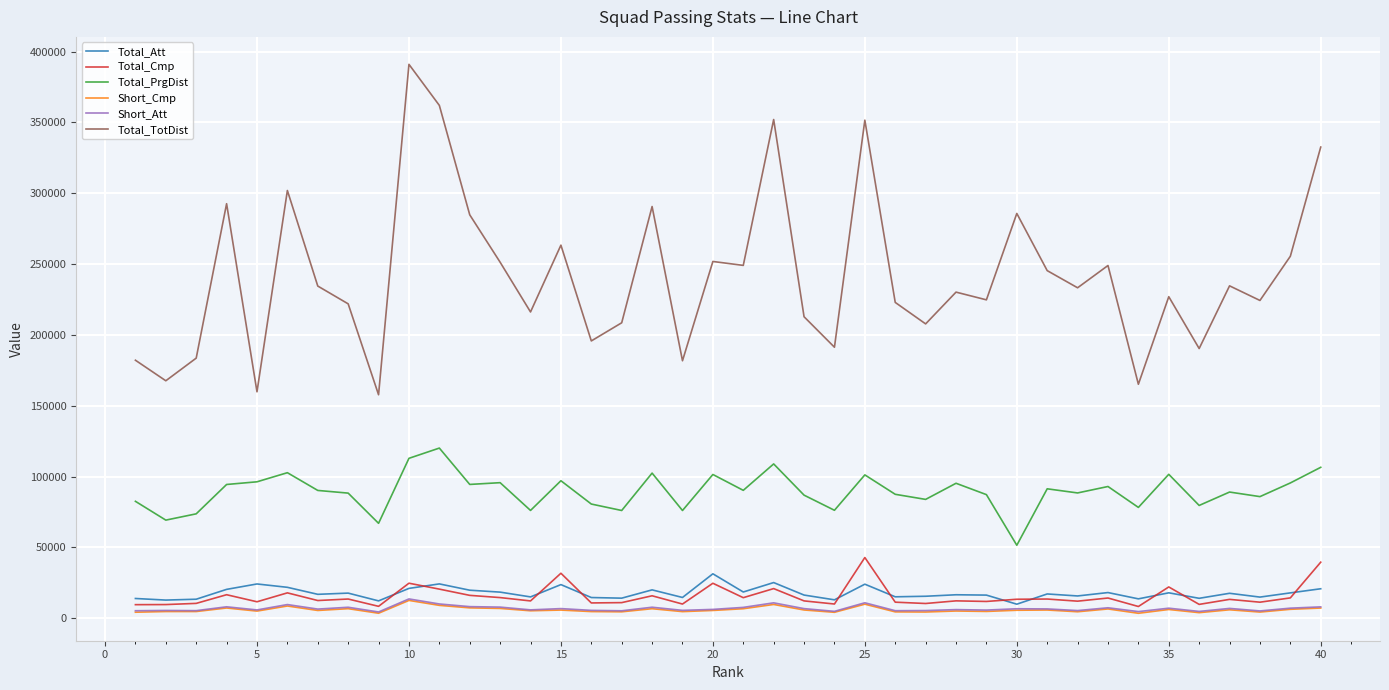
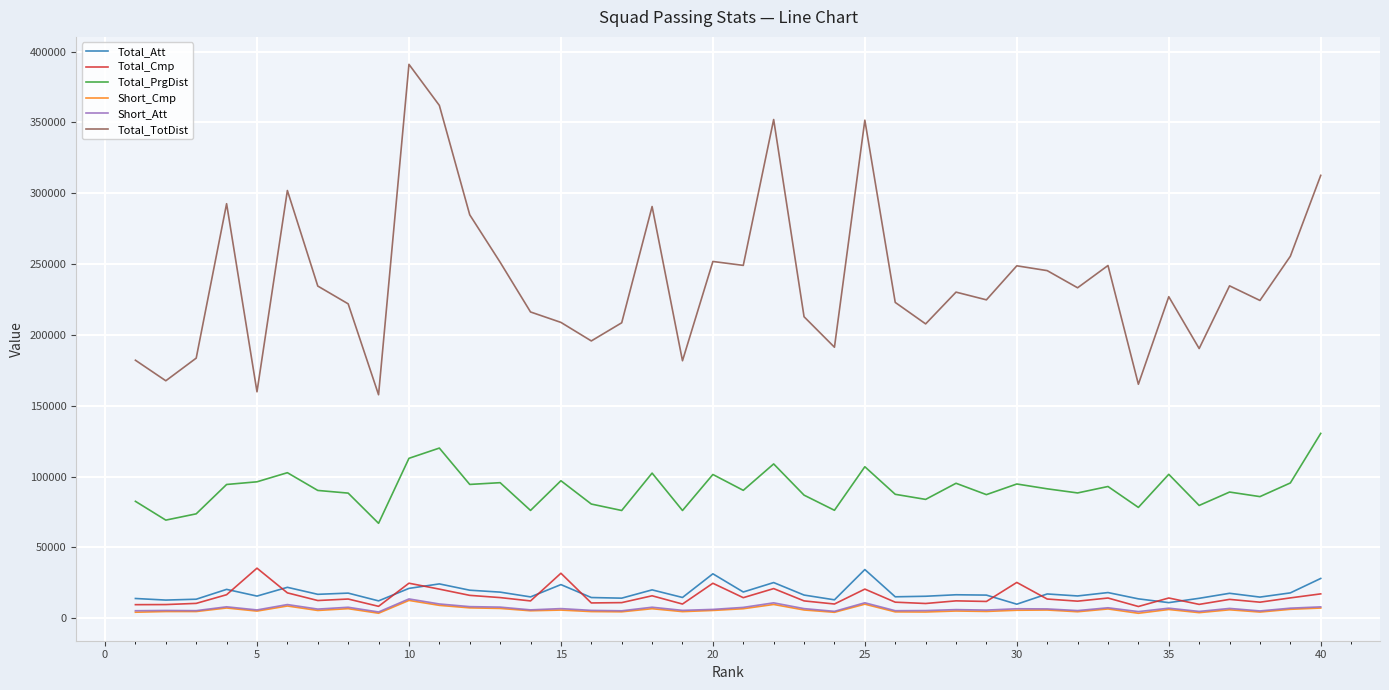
Total_Att, 5: 24000 -> 16000
Total_Cmp, 5: 12000 -> 35000
Total_TotDist, 15: 263000 -> 209000
Total_Att, 25: 24000 -> 34000
Total_Cmp, 25: 43000 -> 21000
Total_PrgDist, 25: 101000 -> 107000
Total_Cmp, 30: 13000 -> 25000
Total_PrgDist, 30: 52000 -> 95000
Total_TotDist, 30: 286000 -> 249000
Total_Att, 35: 18000 -> 11000
Total_Cmp, 35: 22000 -> 14000
Total_Att, 40: 21000 -> 28000
Total_Cmp, 40: 40000 -> 17000
Total_PrgDist, 40: 107000 -> 131000
Total_TotDist, 40: 333000 -> 313000
